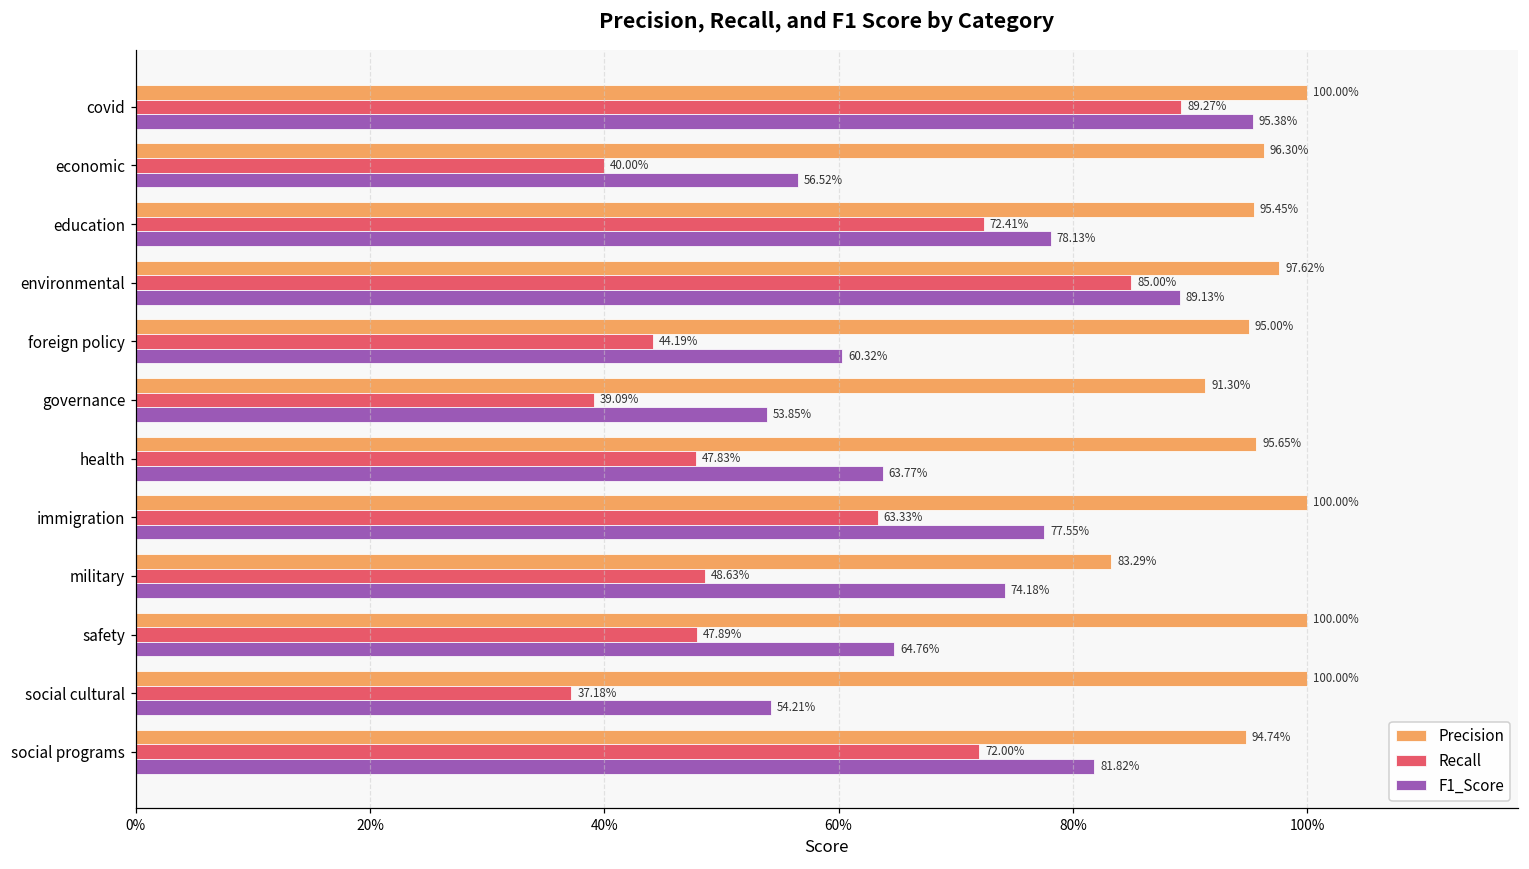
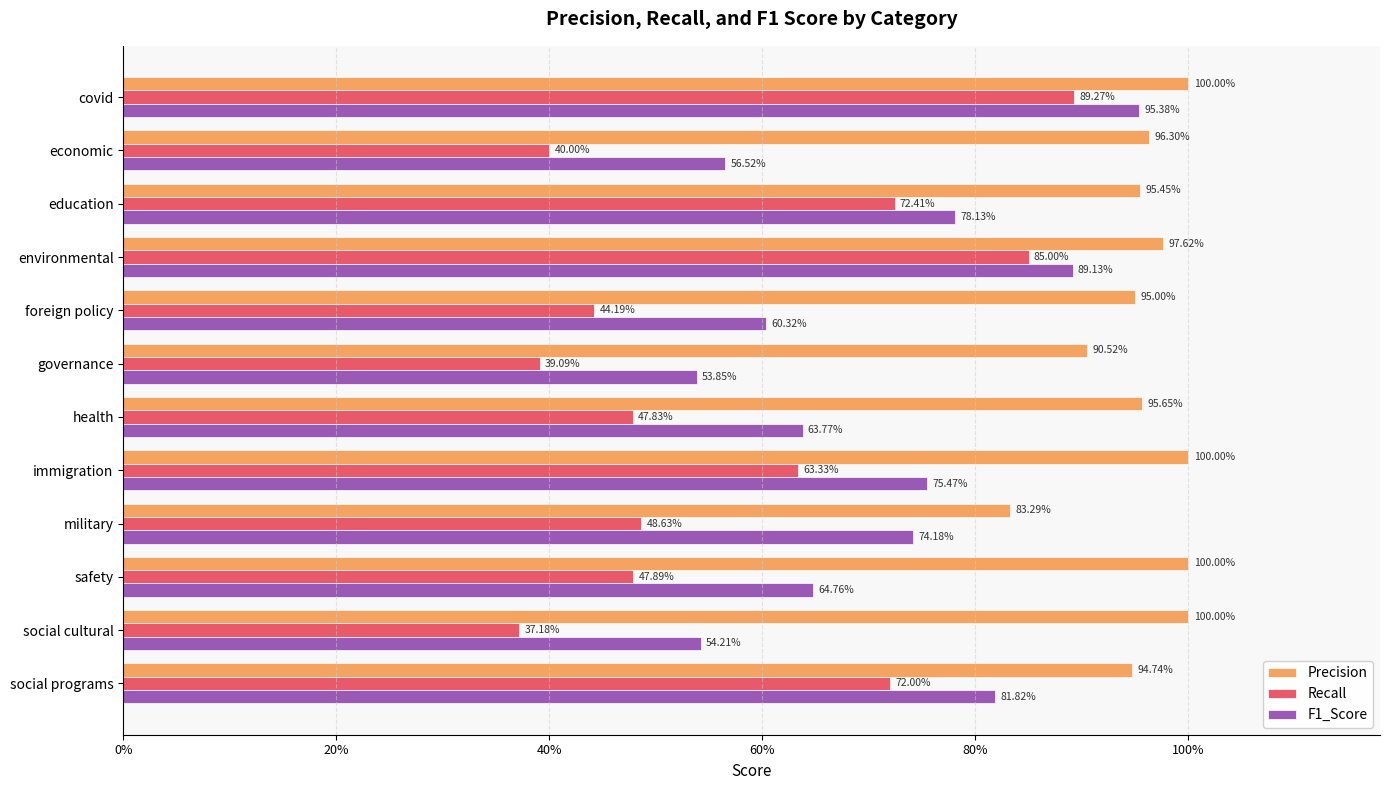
Precision, governance: 91.30% -> 90.52%
F1_Score, immigration: 77.55% -> 75.47%
